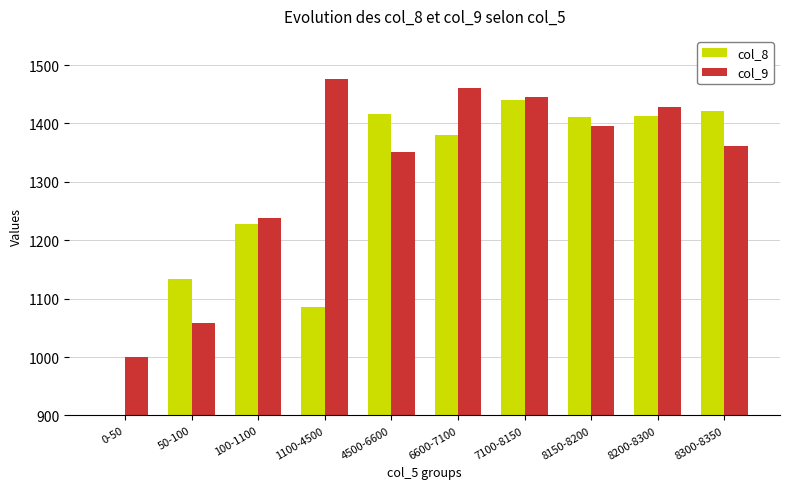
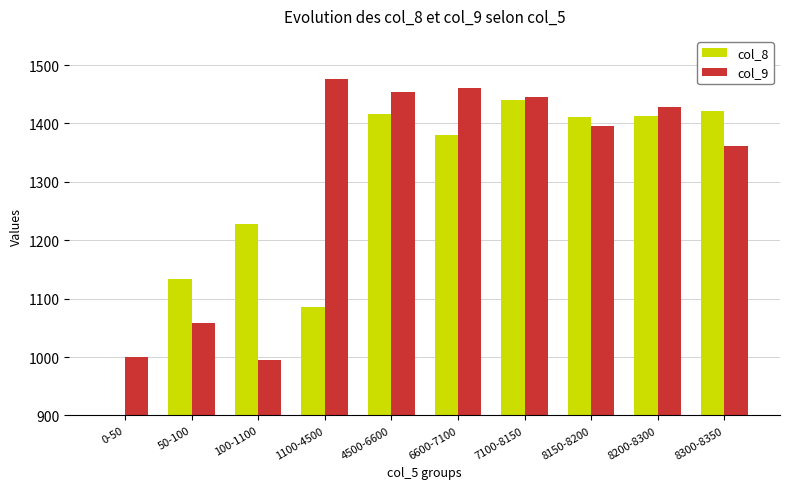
col_9, 100-1100: 1240 -> 1000
col_9, 4500-6600: 1350 -> 1450
